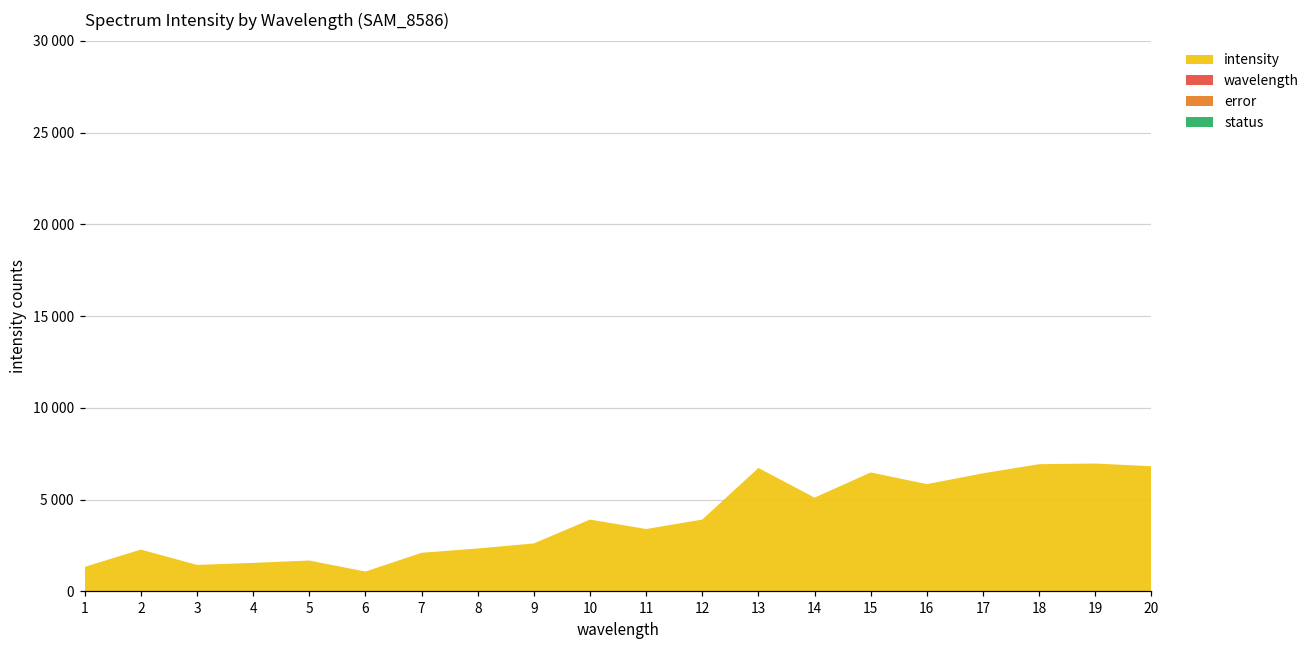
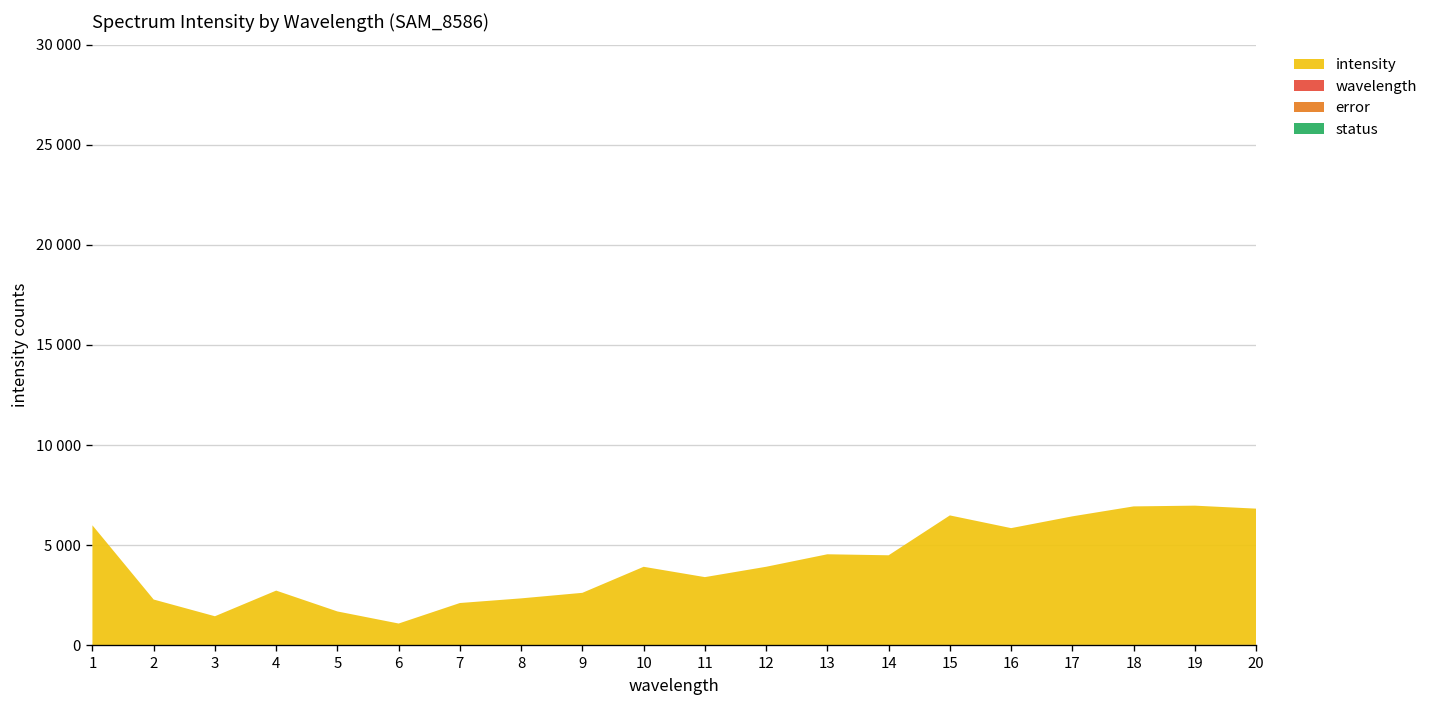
intensity, 1: 1300 -> 6000
intensity, 4: 1600 -> 2700
intensity, 13: 6700 -> 4500
intensity, 14: 5100 -> 4500
